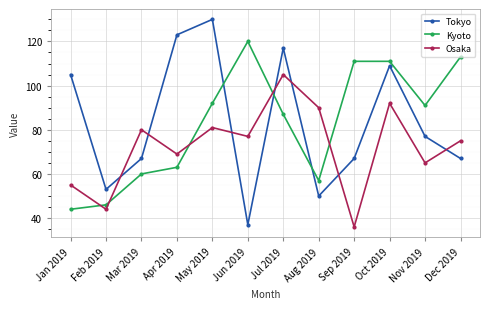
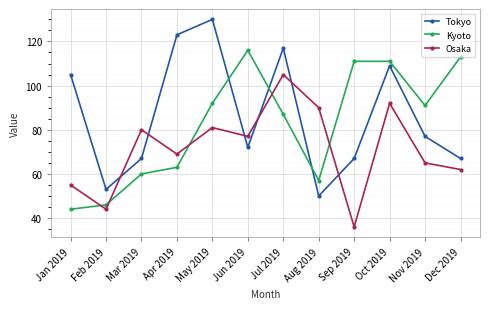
Tokyo, Jun 2019: 37 -> 72
Kyoto, Jun 2019: 120 -> 116
Osaka, Dec 2019: 75 -> 62
